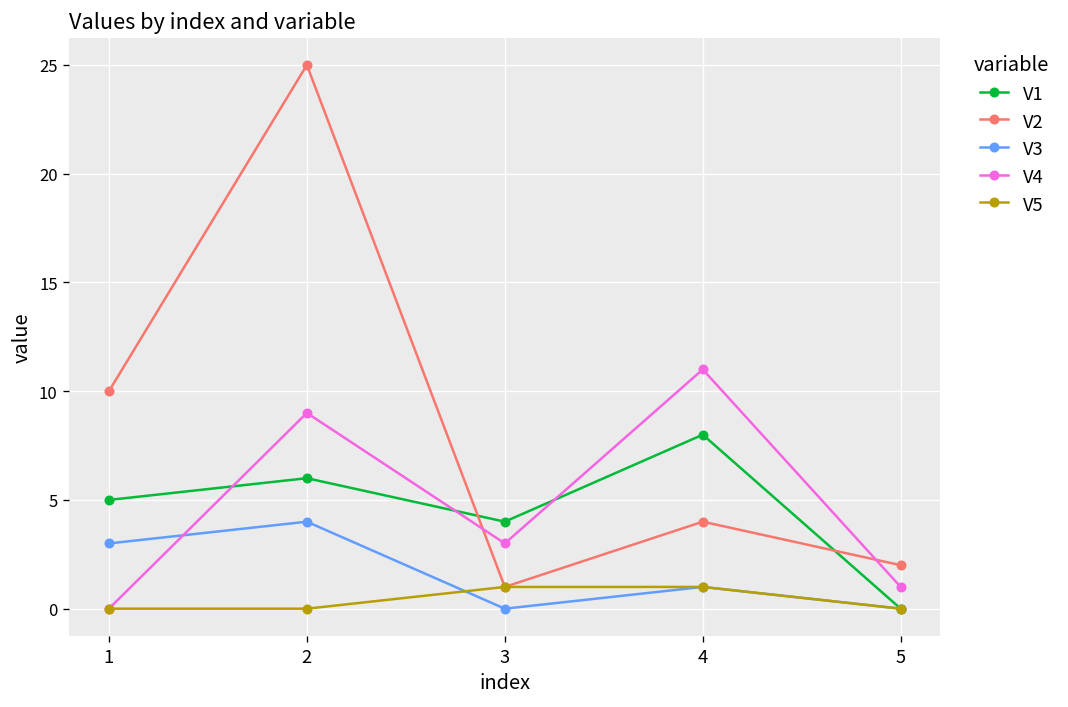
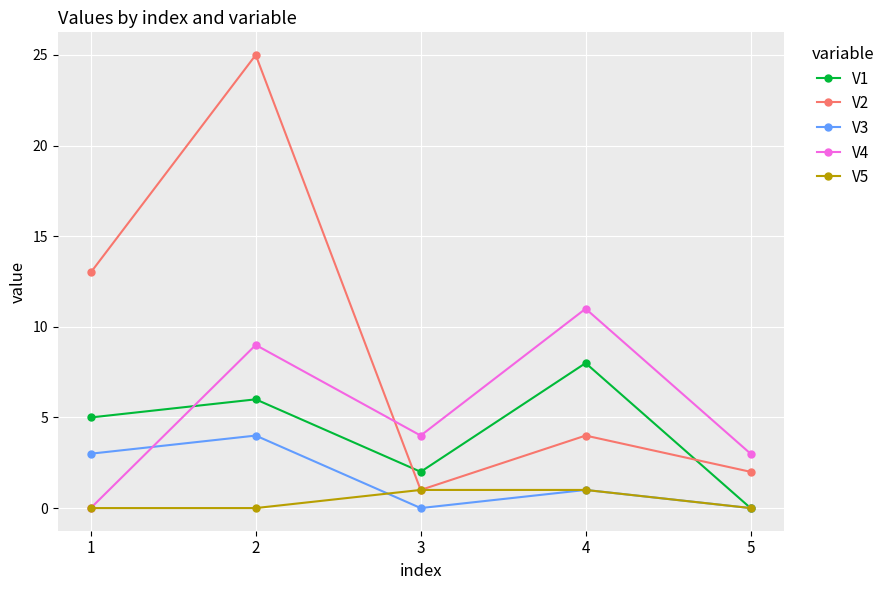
V2, 1: 10 -> 13
V1, 3: 4 -> 2
V4, 3: 3 -> 4
V4, 5: 1 -> 3
